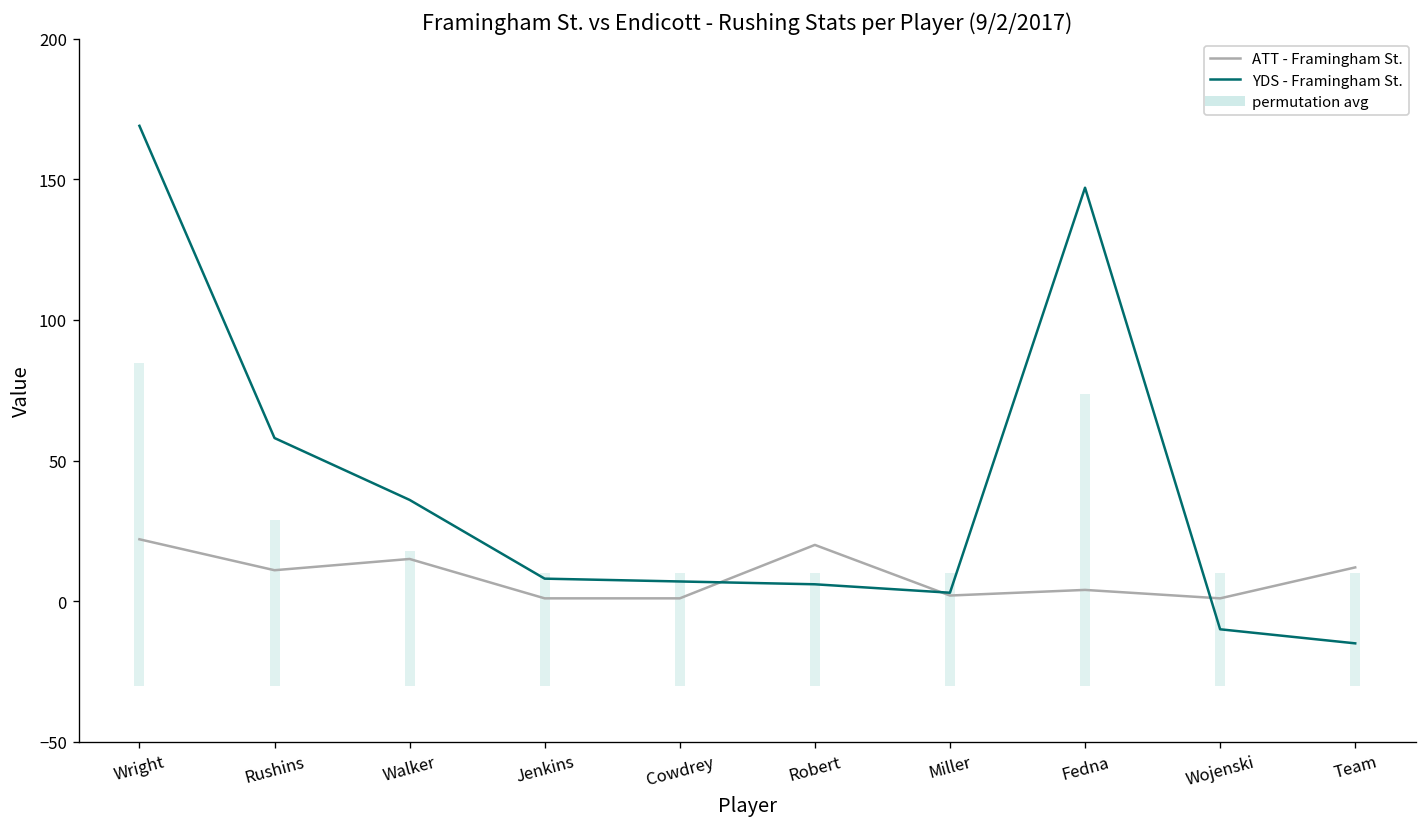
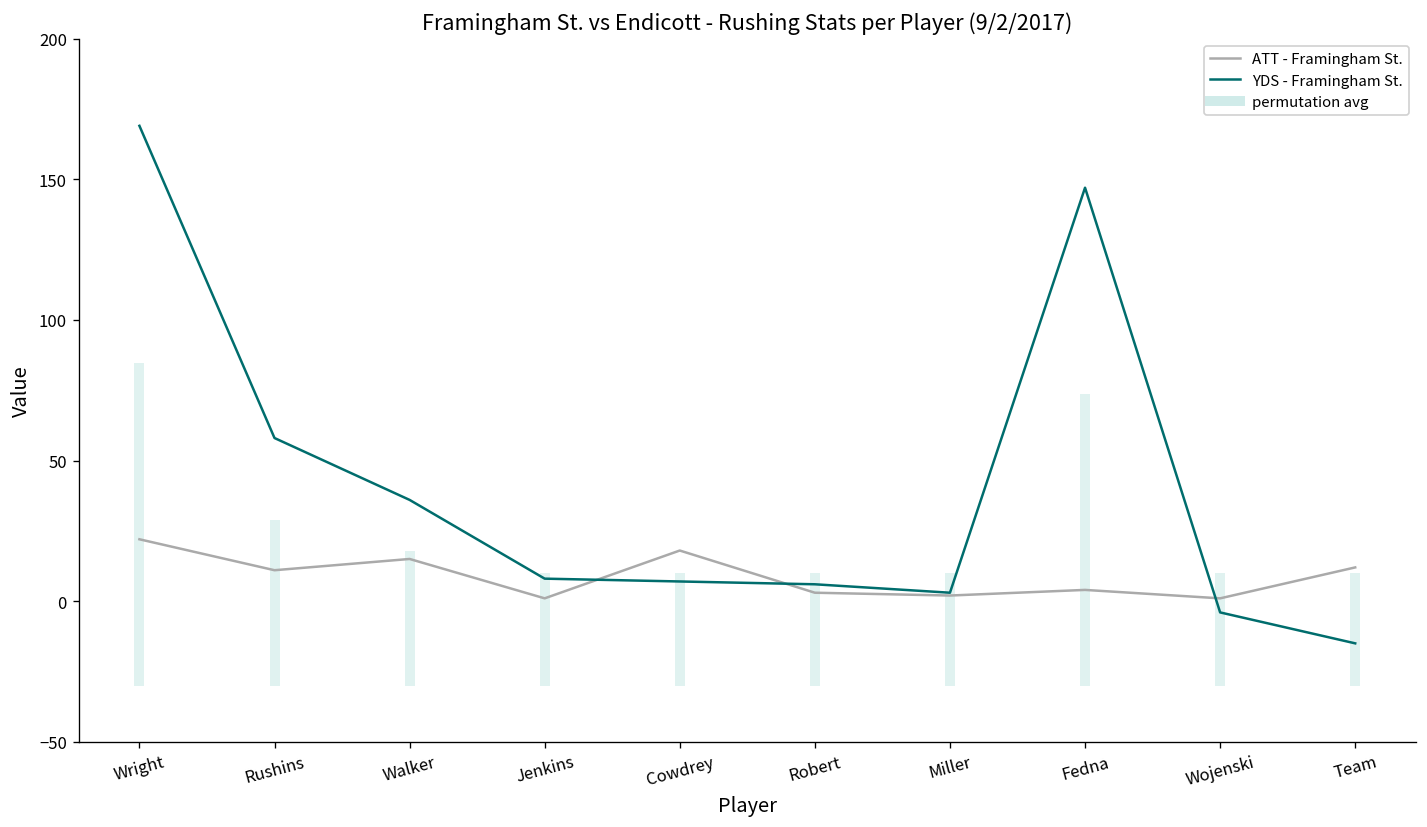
ATT - Framingham St., Cowdrey: 1 -> 18
ATT - Framingham St., Robert: 20 -> 3
YDS - Framingham St., Wojenski: -10 -> -4
